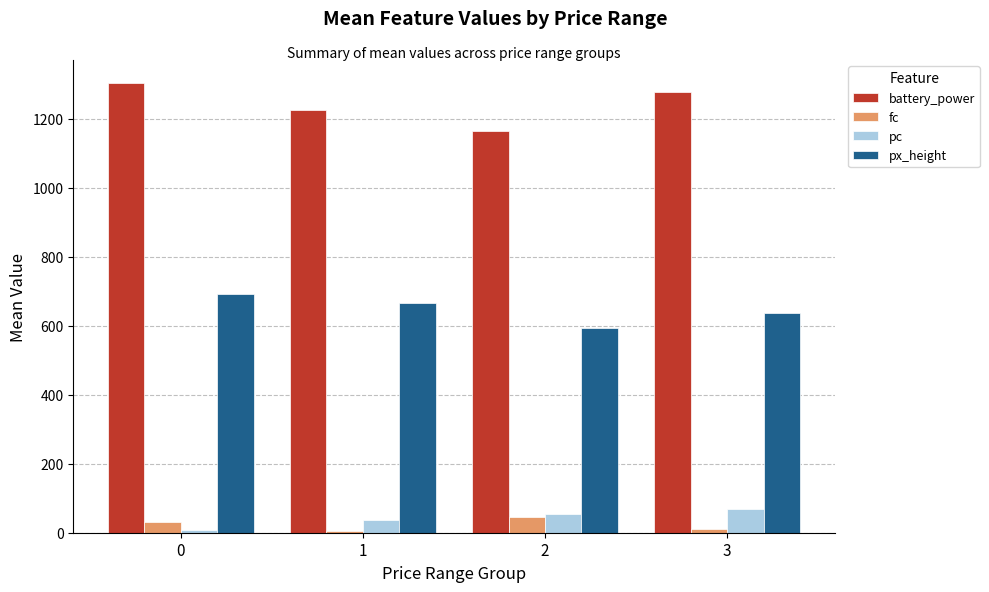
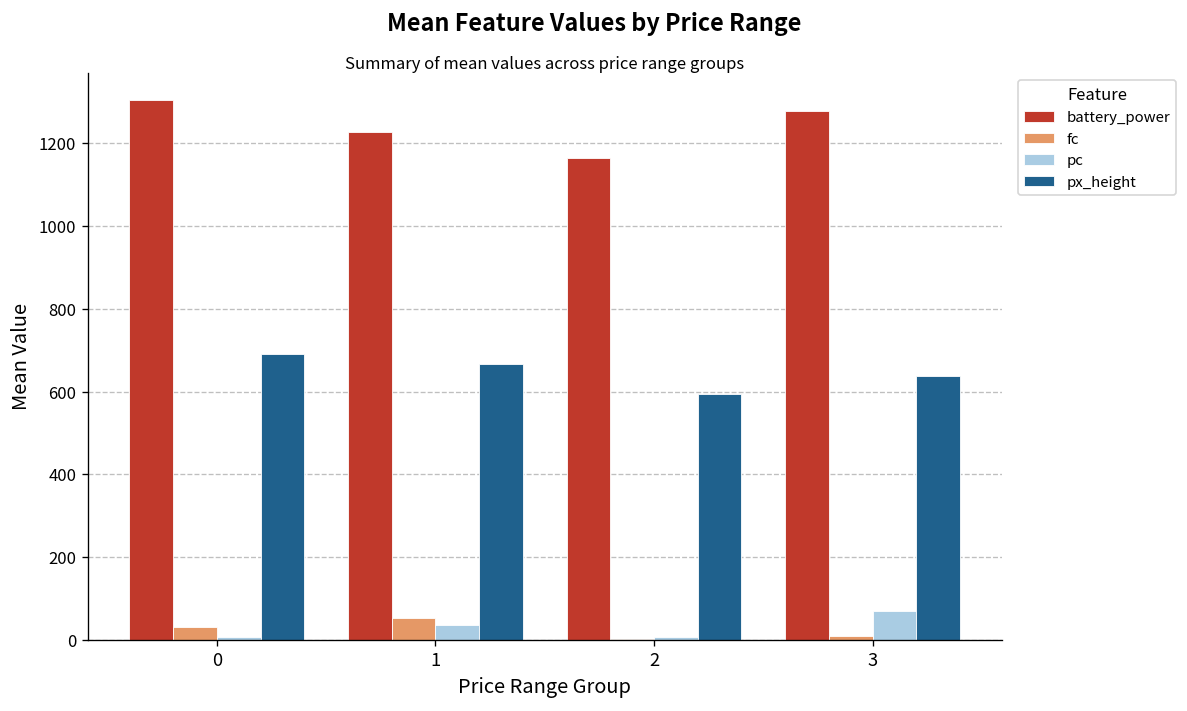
fc, 1: 0 -> 50
fc, 2: 50 -> 0
pc, 2: 50 -> 10
